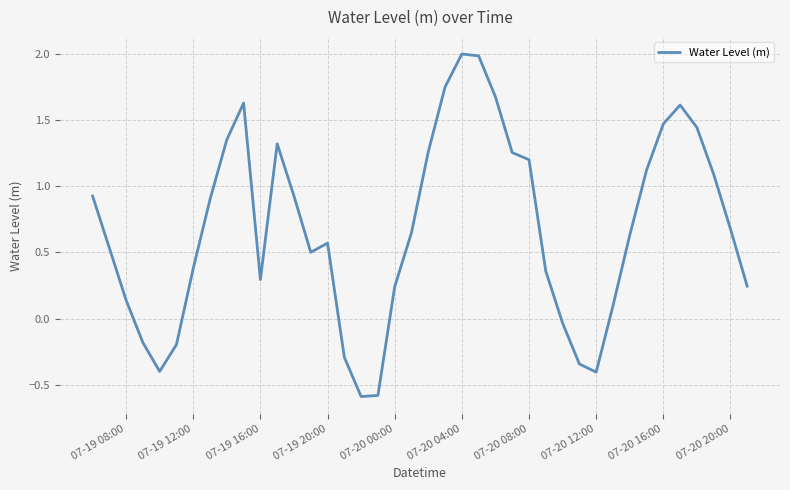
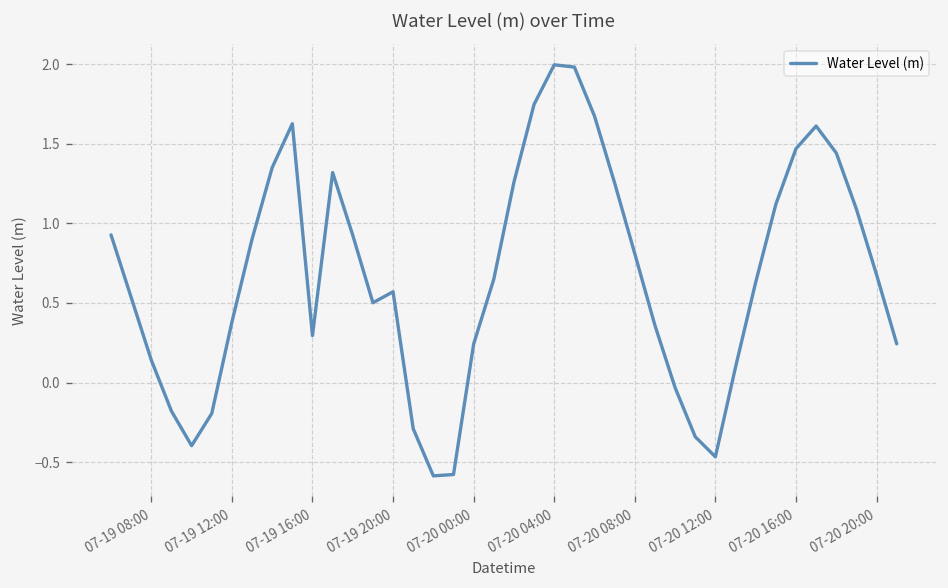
07-20 08:00: 1.20 -> 0.81
07-20 12:00: -0.40 -> -0.47
